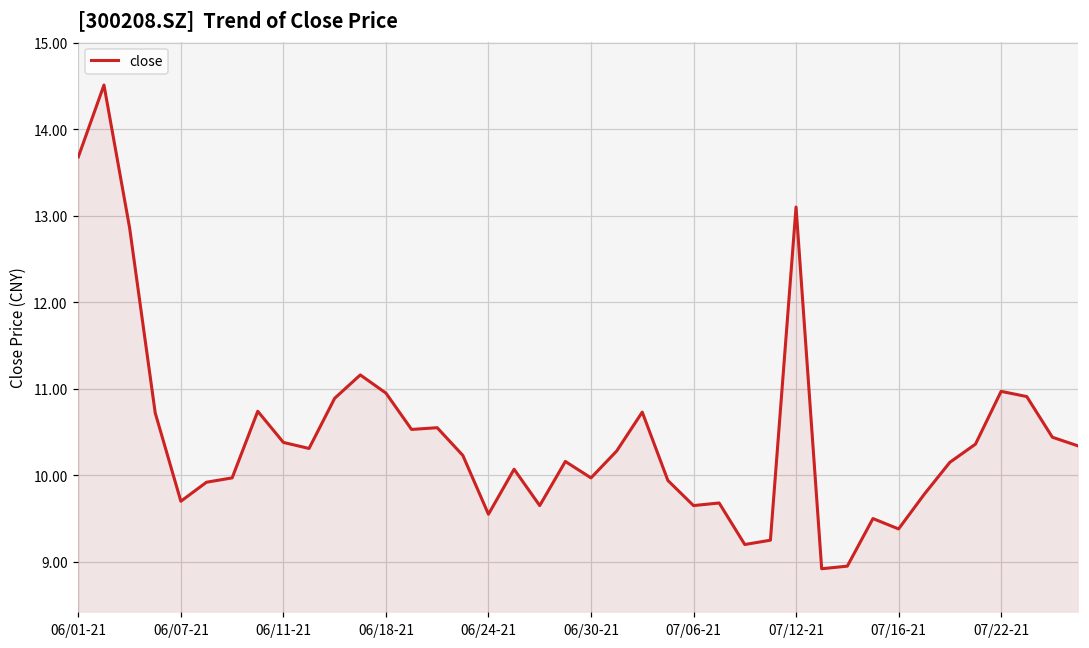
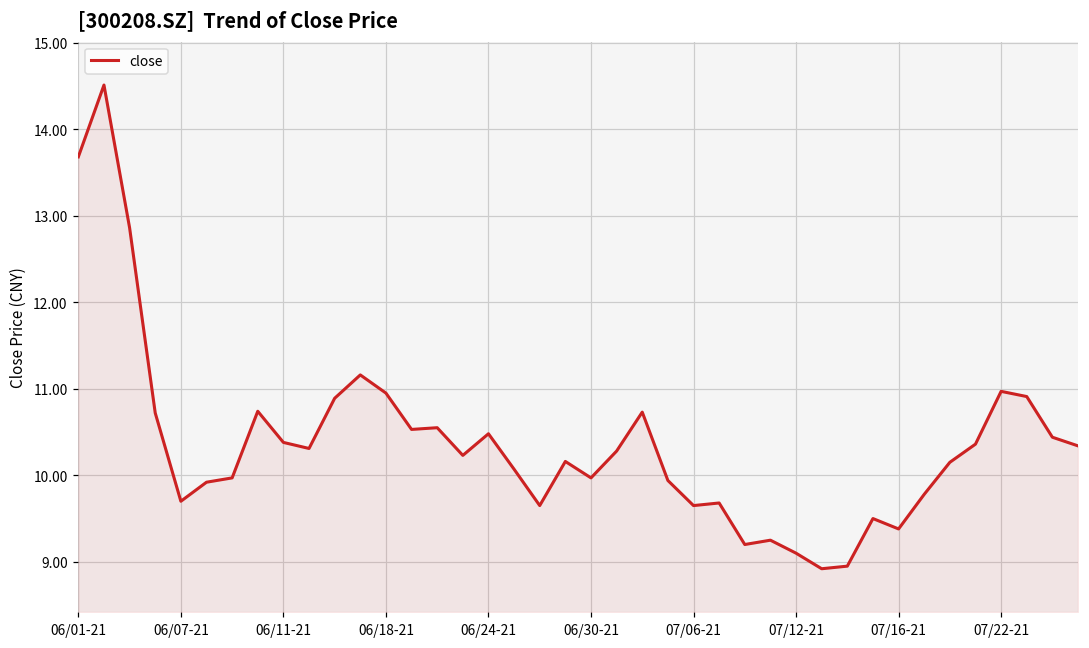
06/24-21: 9.6 -> 10.5
07/12-21: 13.1 -> 9.1
